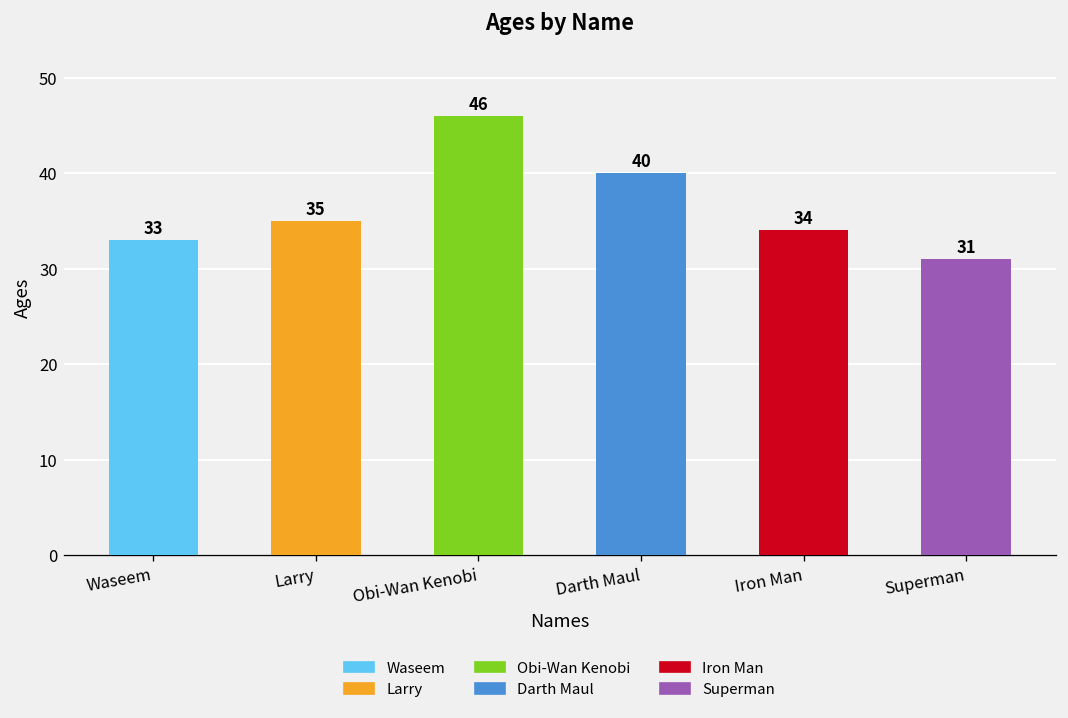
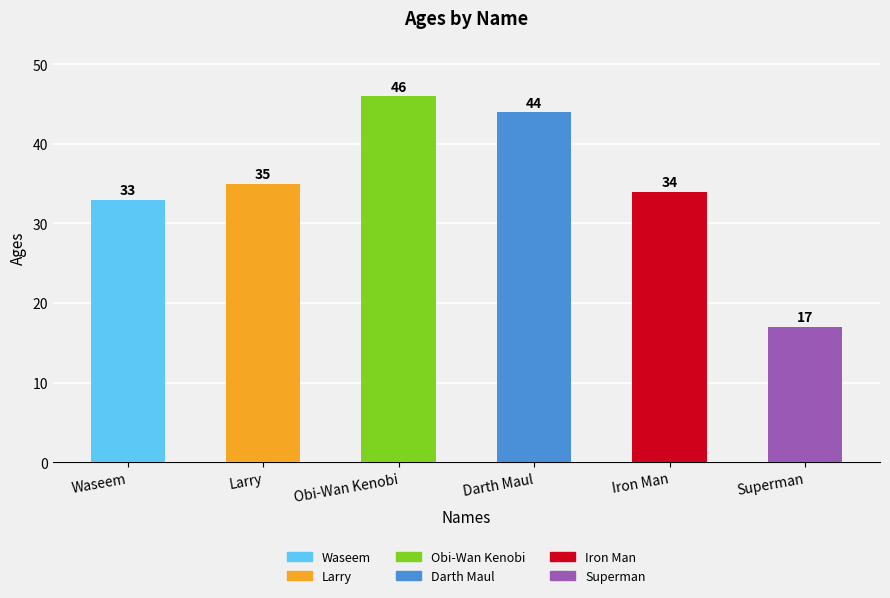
Darth Maul: 40 -> 44
Superman: 31 -> 17
